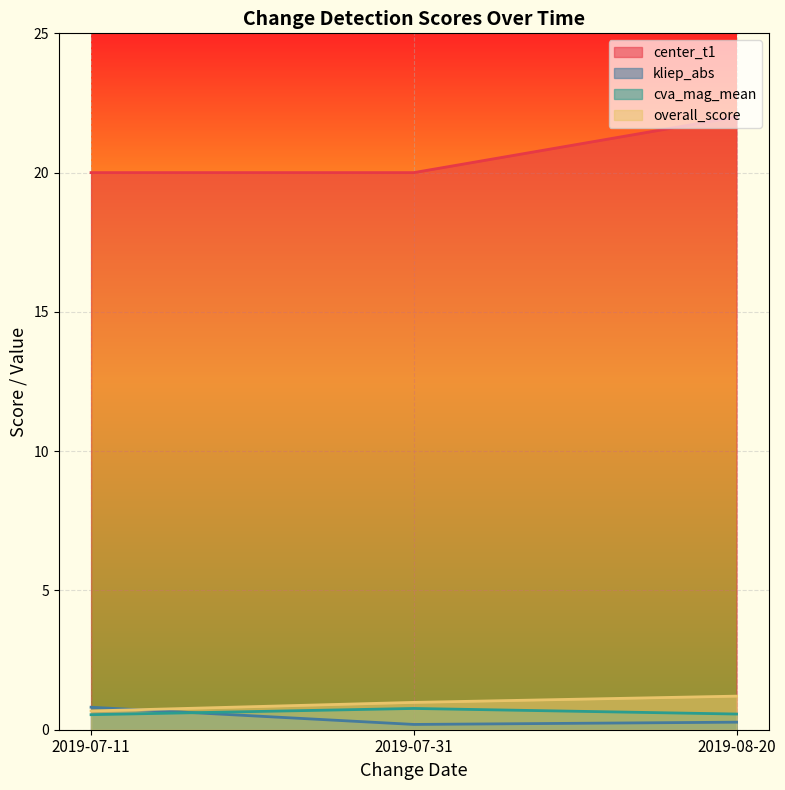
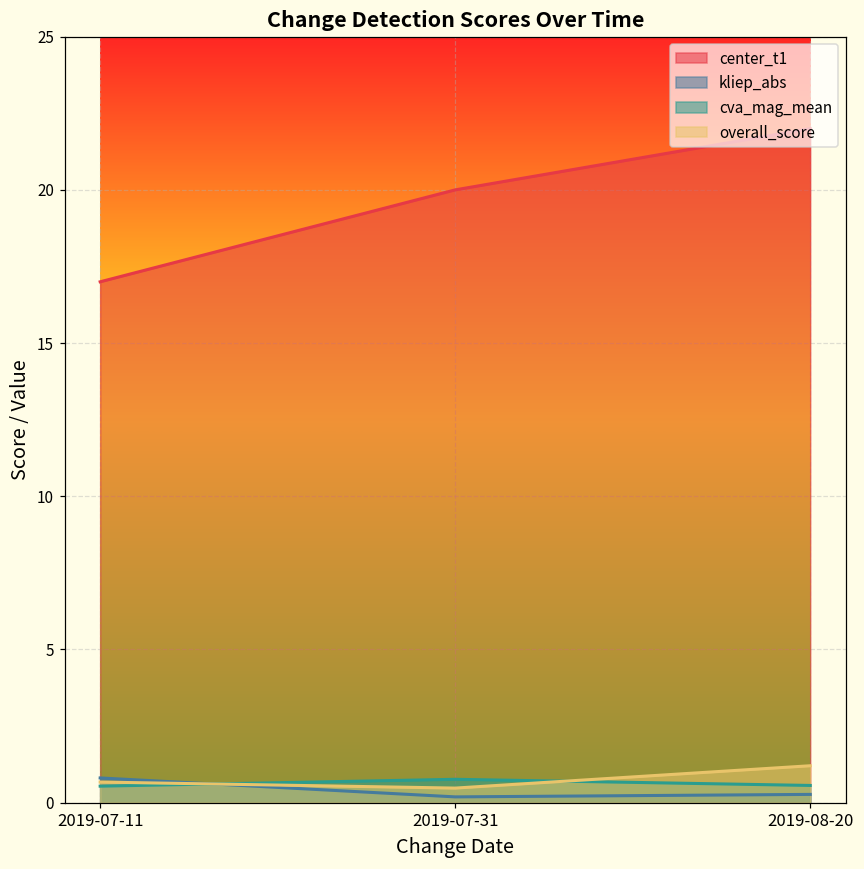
center_t1, 2019-07-11: 20 -> 17
overall_score, 2019-07-31: 1.0 -> 0.5
